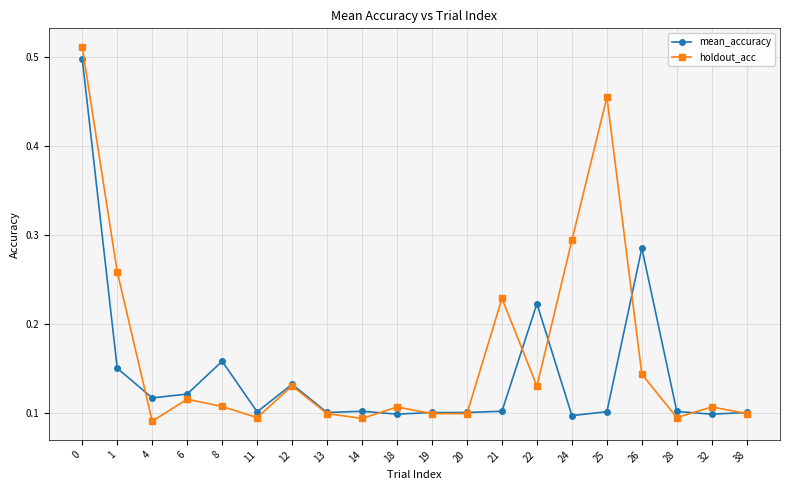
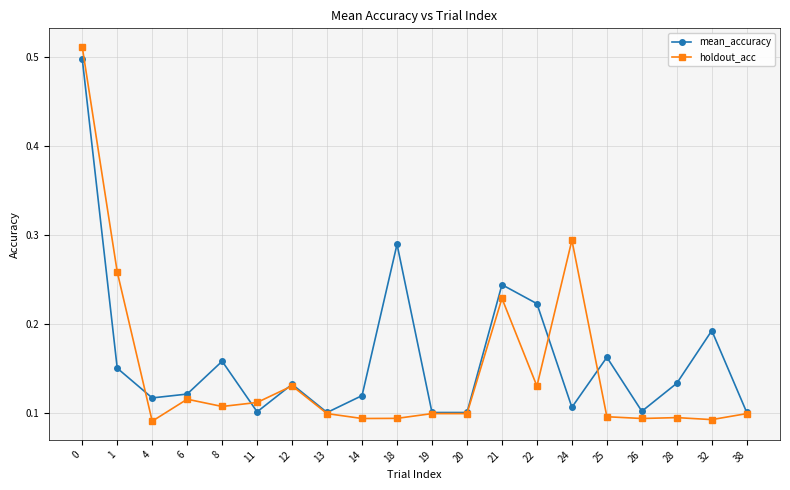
holdout_acc, 11: 0.09 -> 0.11
mean_accuracy, 14: 0.10 -> 0.12
mean_accuracy, 18: 0.10 -> 0.29
holdout_acc, 18: 0.11 -> 0.09
mean_accuracy, 21: 0.10 -> 0.24
mean_accuracy, 24: 0.10 -> 0.11
mean_accuracy, 25: 0.10 -> 0.16
holdout_acc, 25: 0.45 -> 0.10
mean_accuracy, 26: 0.28 -> 0.10
holdout_acc, 26: 0.14 -> 0.09
mean_accuracy, 28: 0.10 -> 0.13
mean_accuracy, 32: 0.10 -> 0.19
holdout_acc, 32: 0.11 -> 0.09
